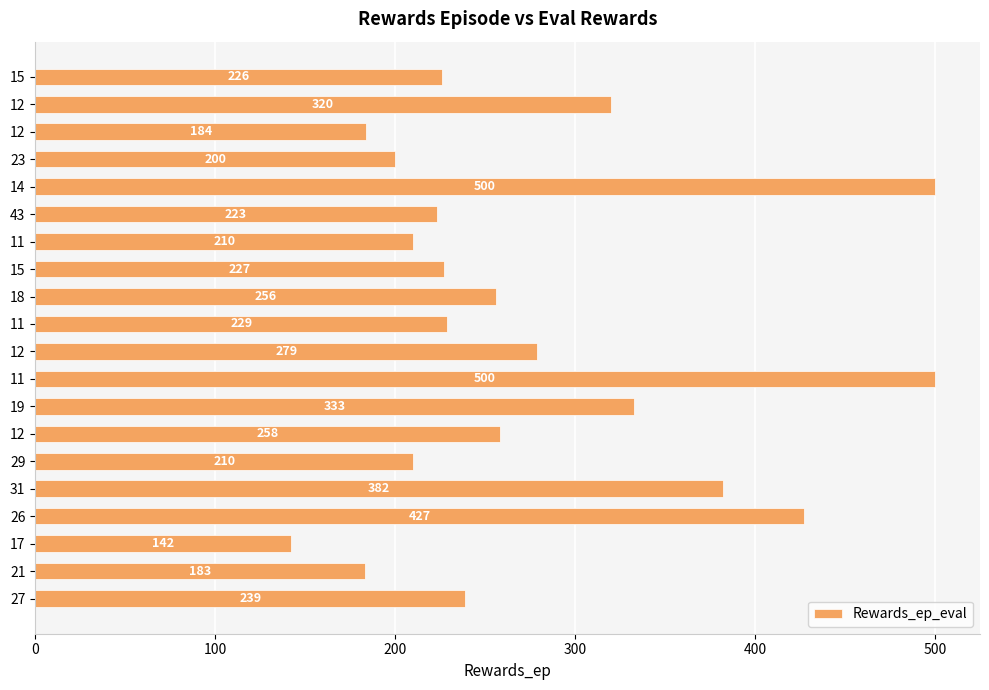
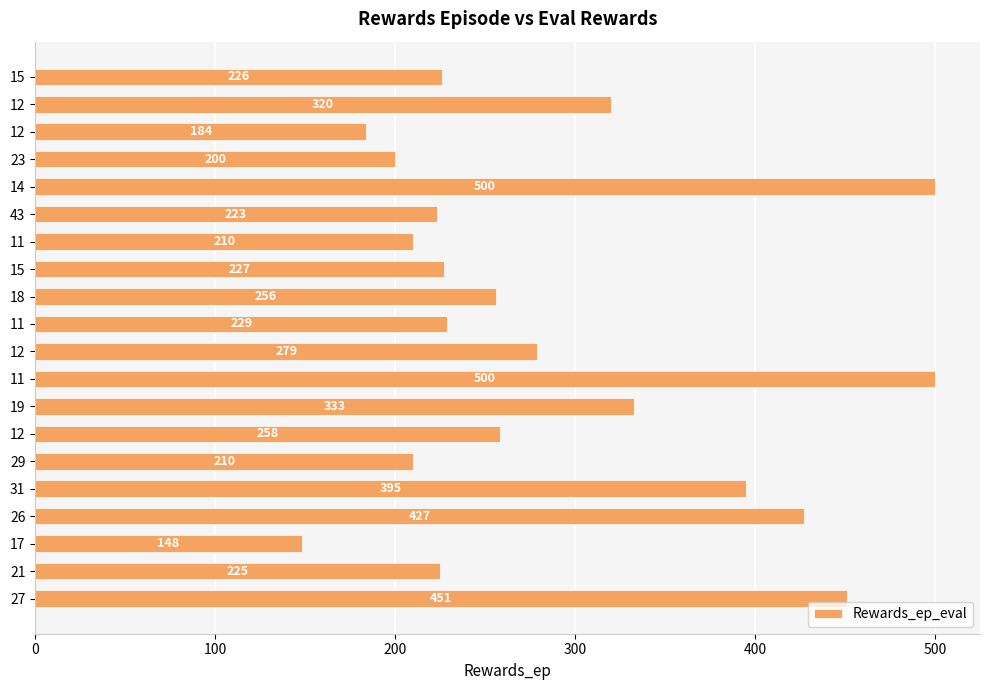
31: 382 -> 395
17: 142 -> 148
21: 183 -> 225
27: 239 -> 451
